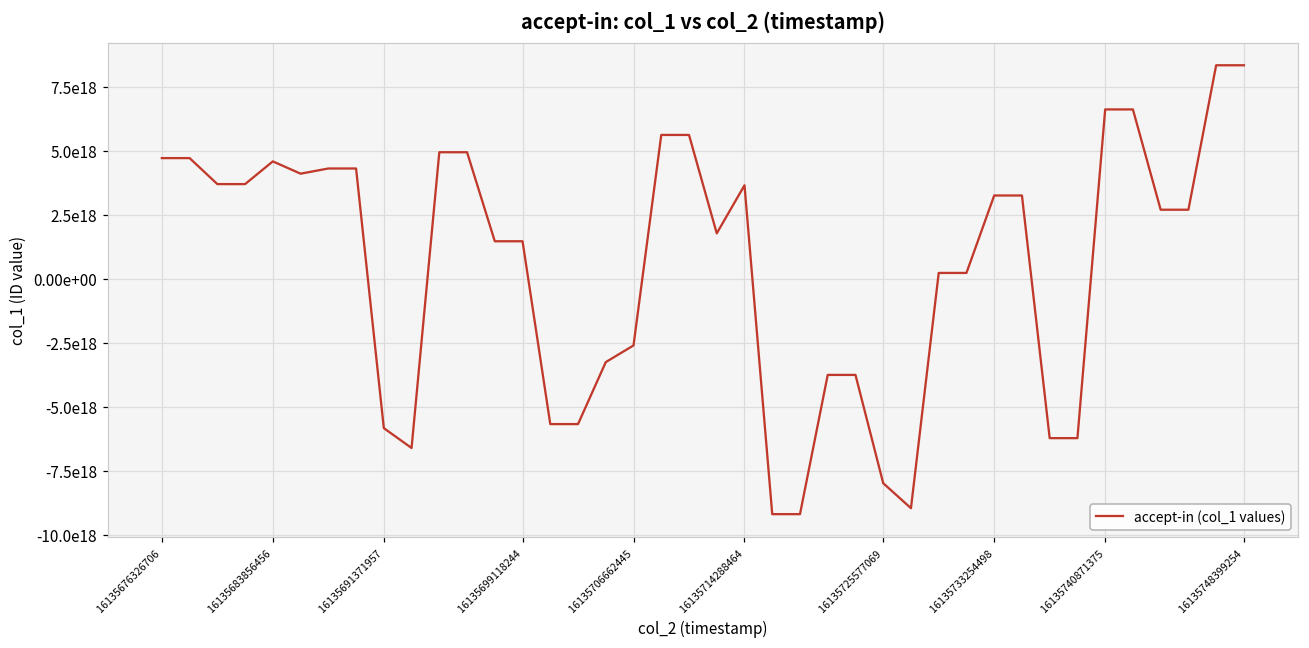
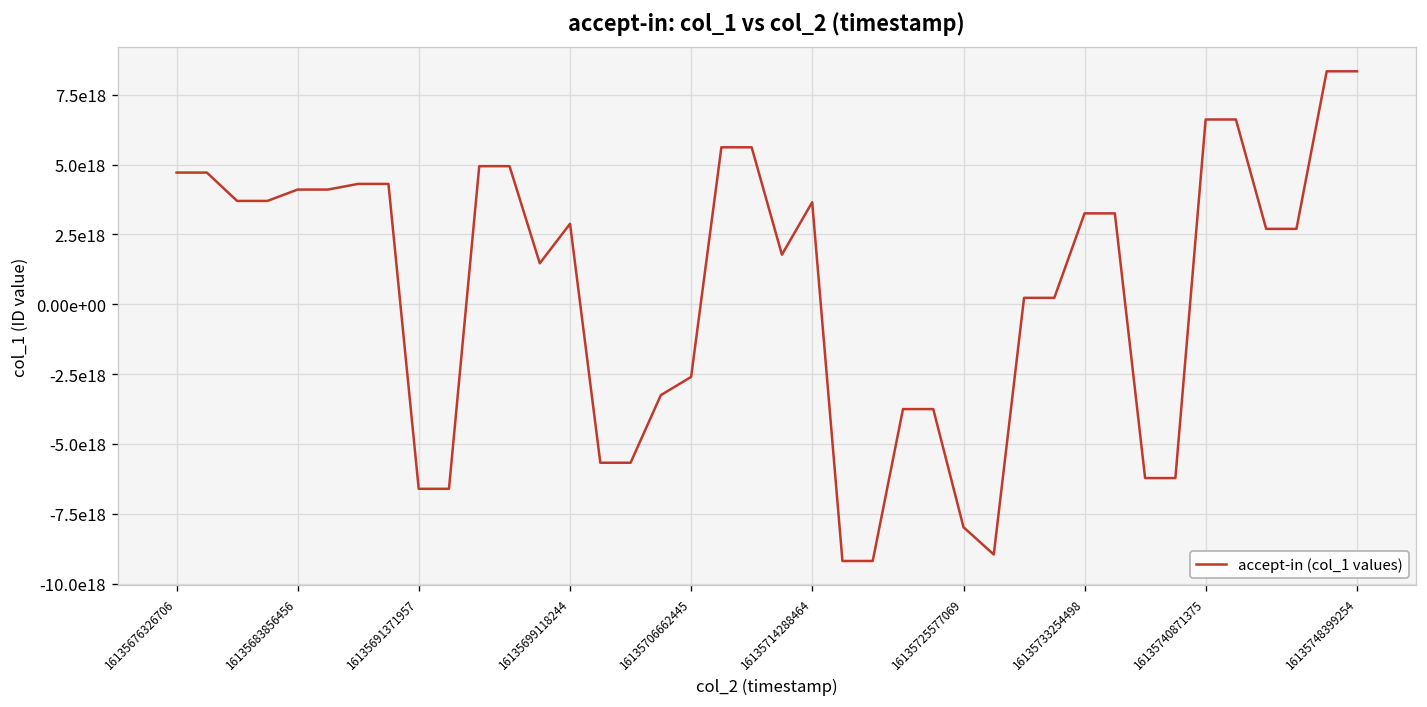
16135683856456: 4600000000000000000 -> 4100000000000000000
16135691371957: -5800000000000000000 -> -6600000000000000000
16135699118244: 1500000000000000000 -> 2900000000000000000
